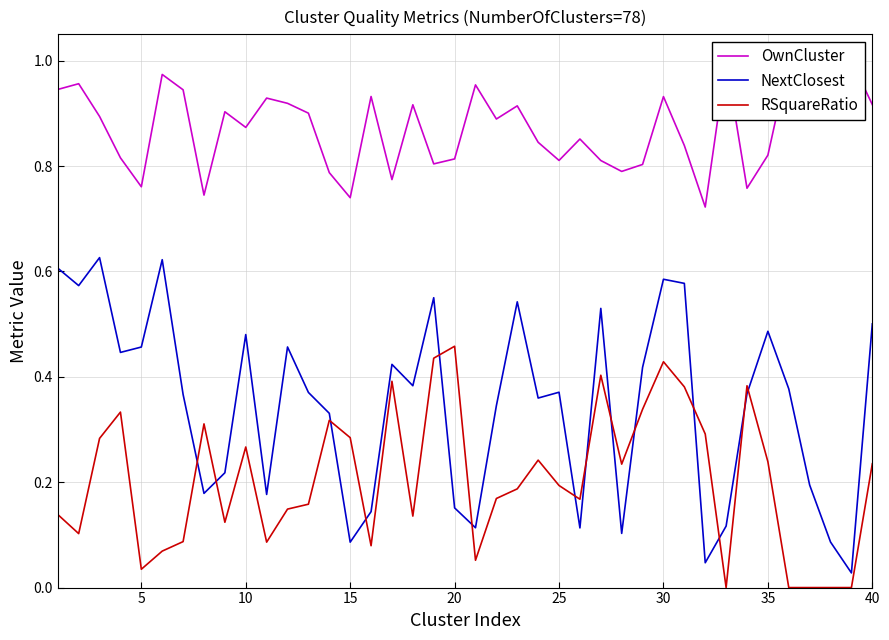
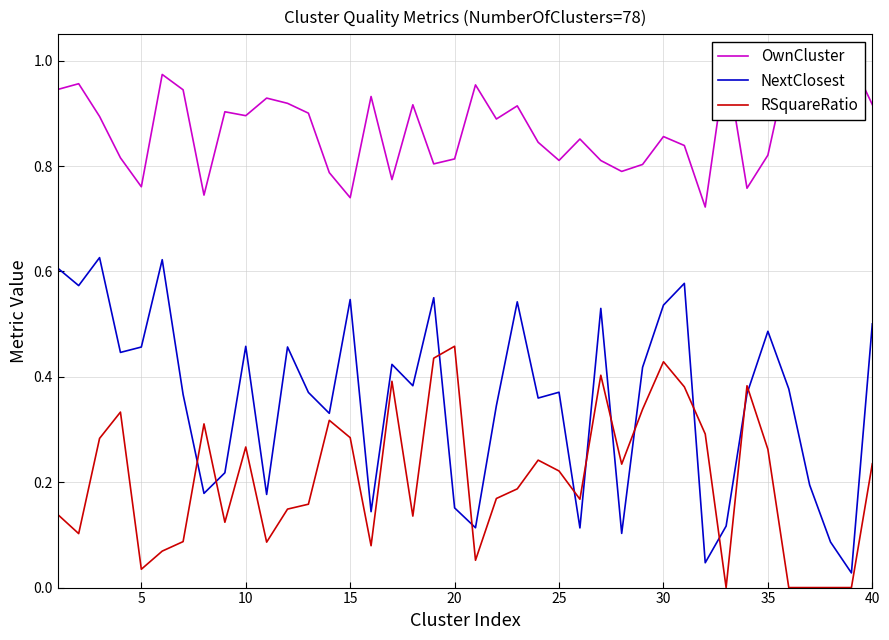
OwnCluster, 10: 0.87 -> 0.90
NextClosest, 10: 0.48 -> 0.46
NextClosest, 15: 0.09 -> 0.55
RSquareRatio, 25: 0.19 -> 0.22
OwnCluster, 30: 0.93 -> 0.86
NextClosest, 30: 0.59 -> 0.54
RSquareRatio, 35: 0.24 -> 0.26
